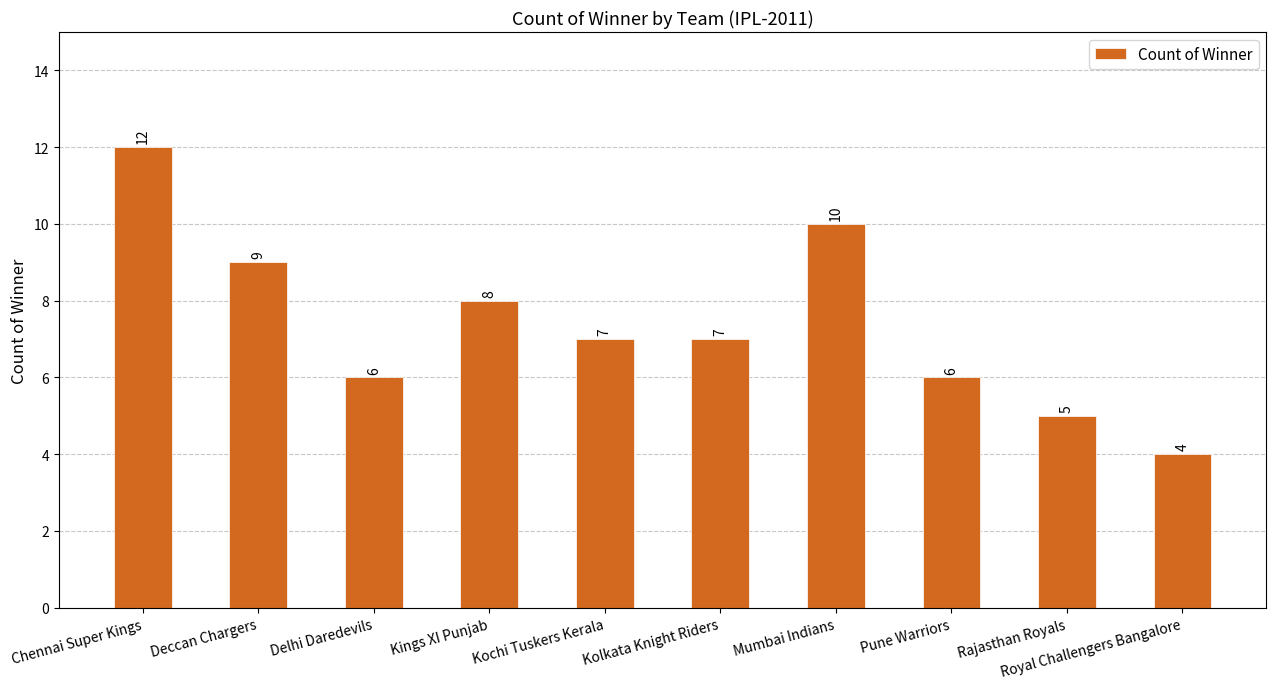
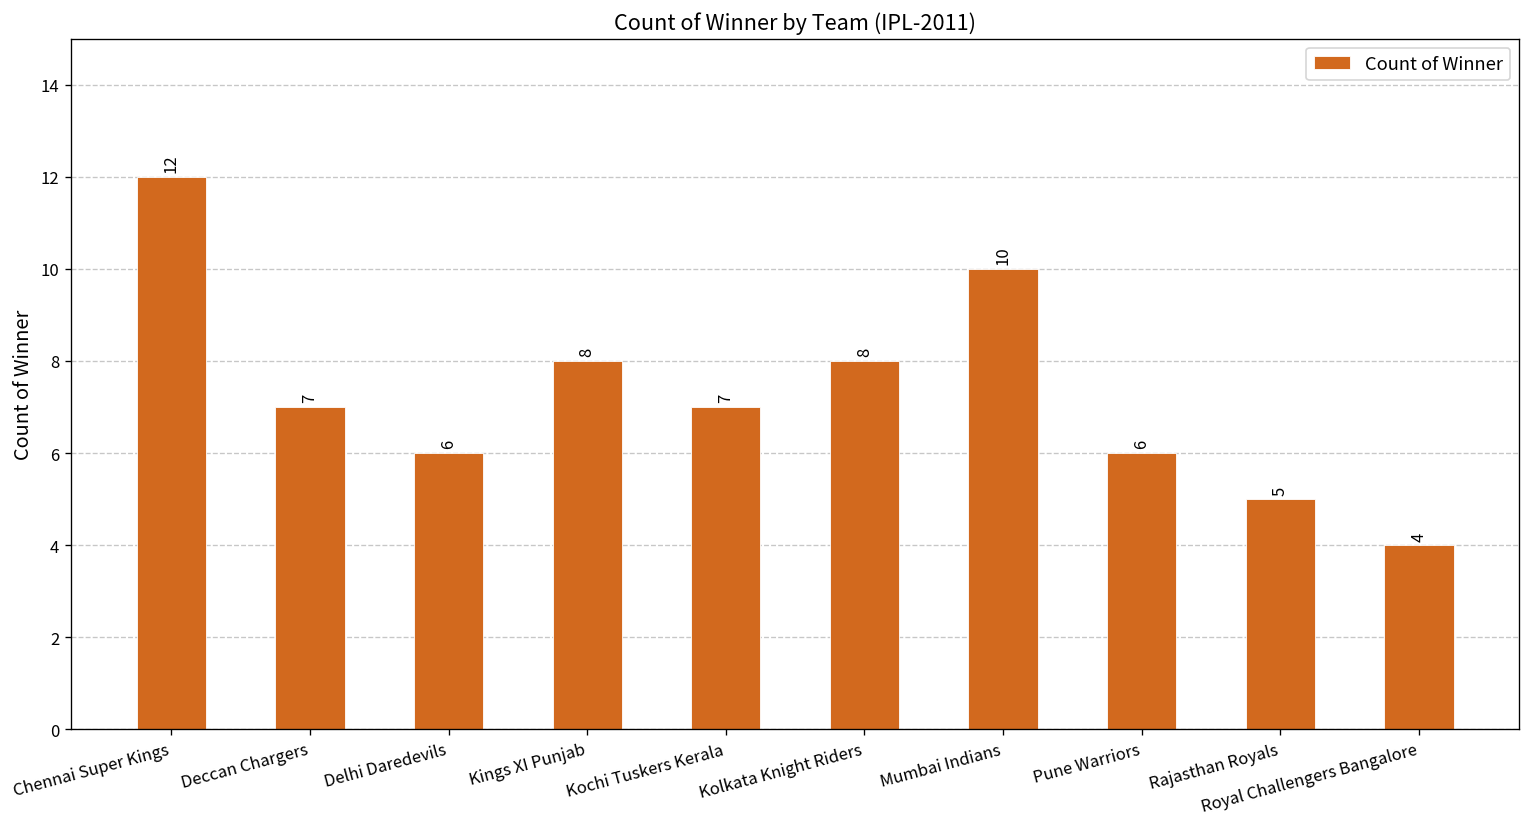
Deccan Chargers: 9 -> 7
Kolkata Knight Riders: 7 -> 8
